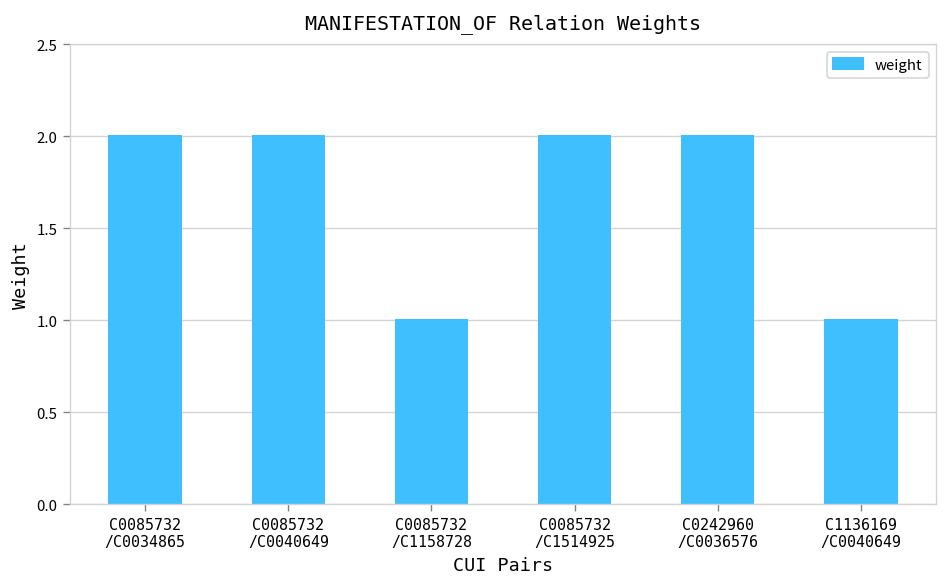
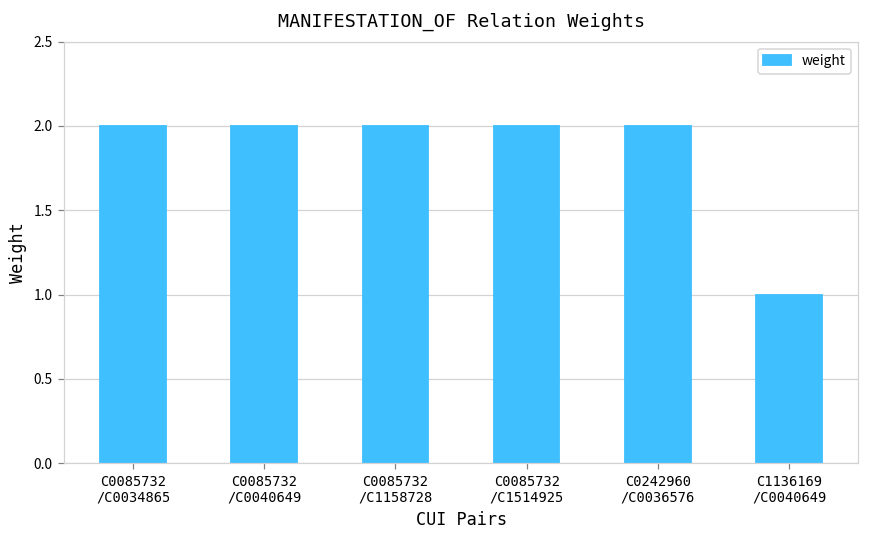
C0085732 /C1158728: 1 -> 2
